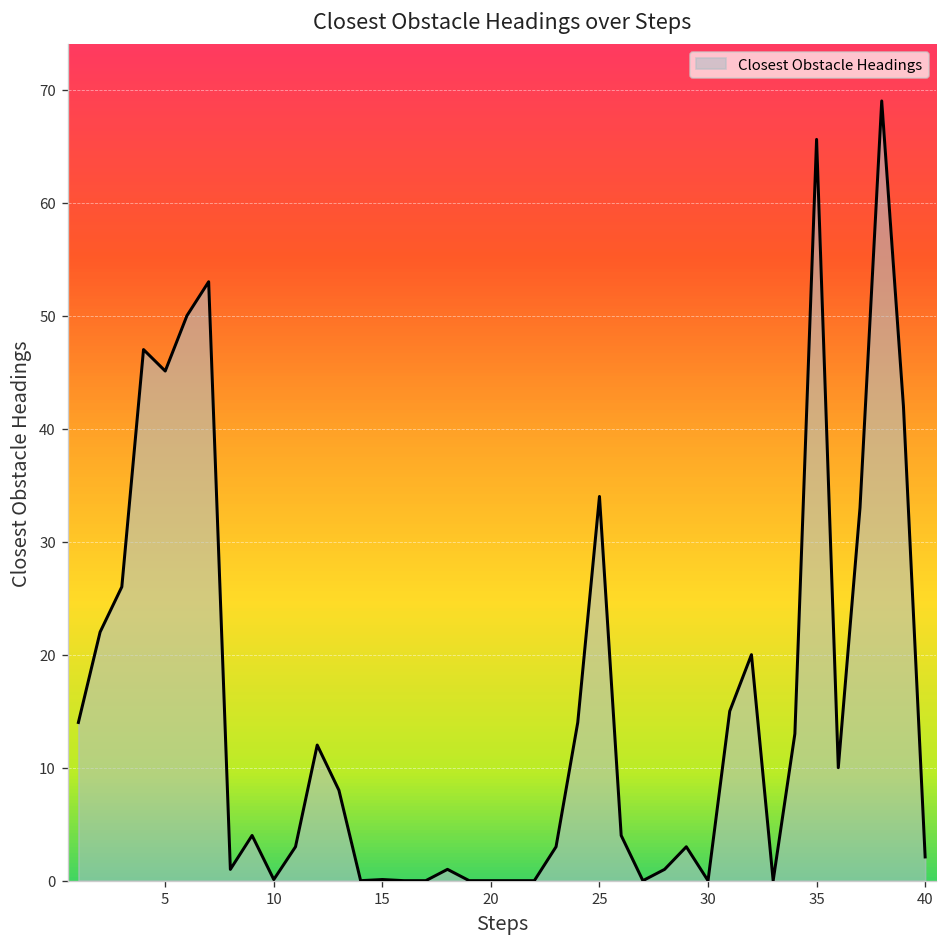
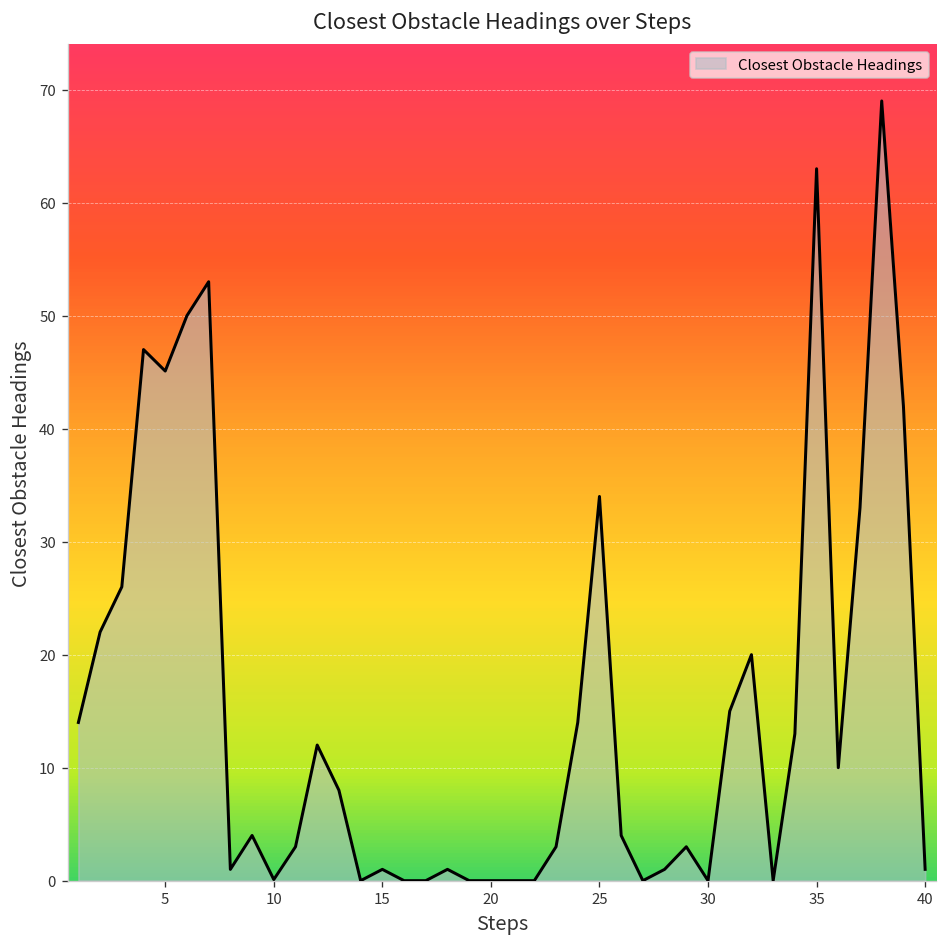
15: 0 -> 1
35: 66 -> 63
40: 2 -> 1
